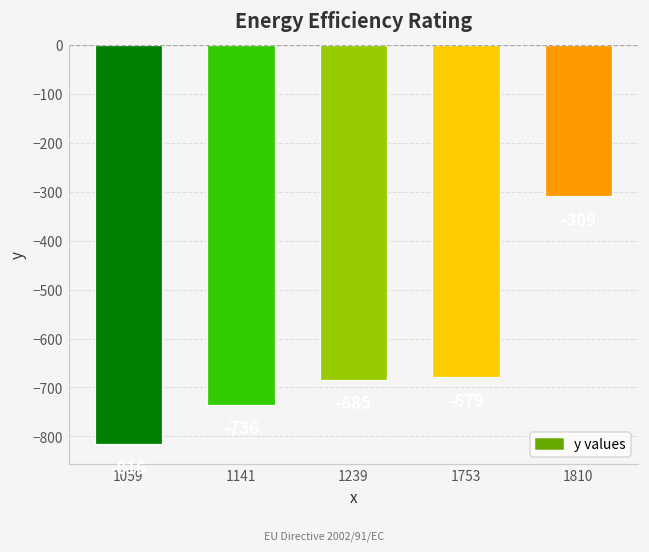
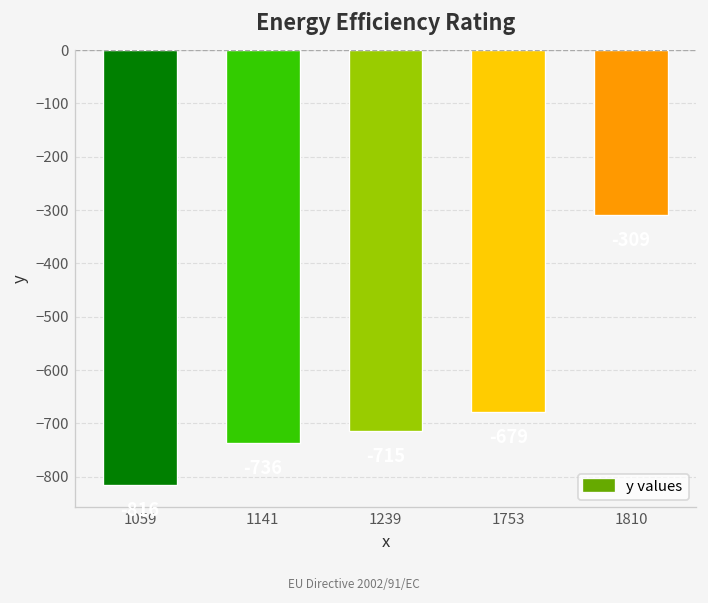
1239: -690 -> -720
